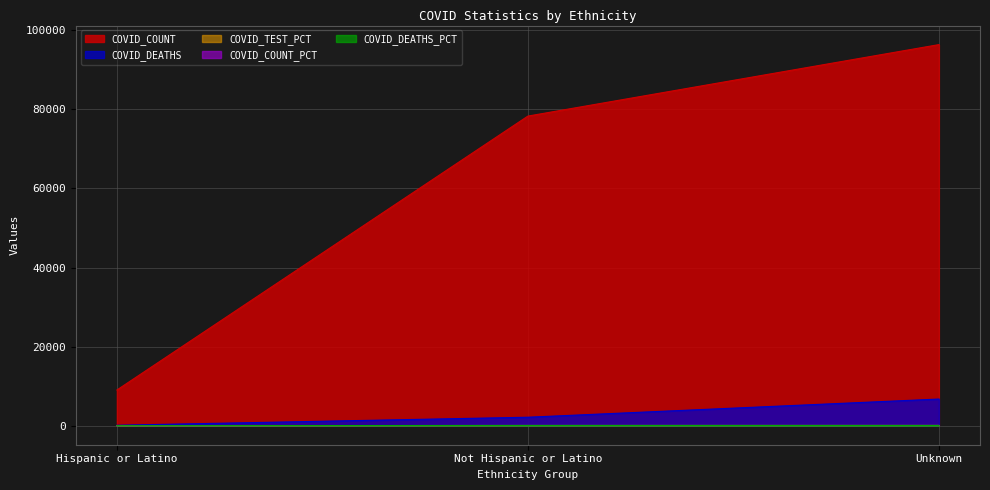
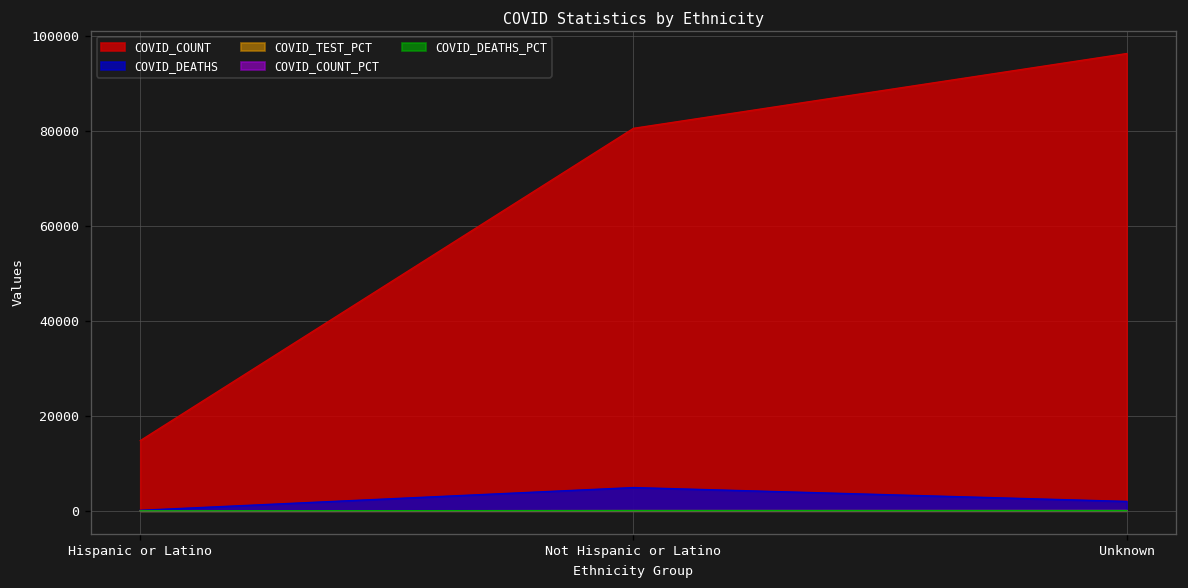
COVID_COUNT, Hispanic or Latino: 9000 -> 15000
COVID_COUNT, Not Hispanic or Latino: 78000 -> 81000
COVID_DEATHS, Not Hispanic or Latino: 2000 -> 5000
COVID_DEATHS, Unknown: 7000 -> 2000
